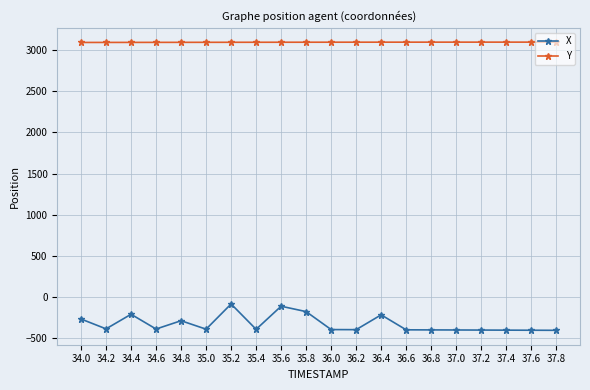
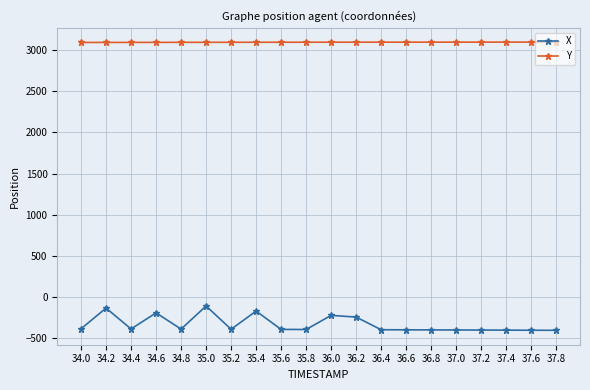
X, 34.0: -300 -> -400
X, 34.2: -400 -> -100
X, 34.4: -200 -> -400
X, 34.6: -400 -> -200
X, 34.8: -300 -> -400
X, 35.0: -400 -> -100
X, 35.2: -100 -> -400
X, 35.4: -400 -> -200
X, 35.6: -100 -> -400
X, 35.8: -200 -> -400
X, 36.0: -400 -> -200
X, 36.2: -400 -> -200
X, 36.4: -200 -> -400
